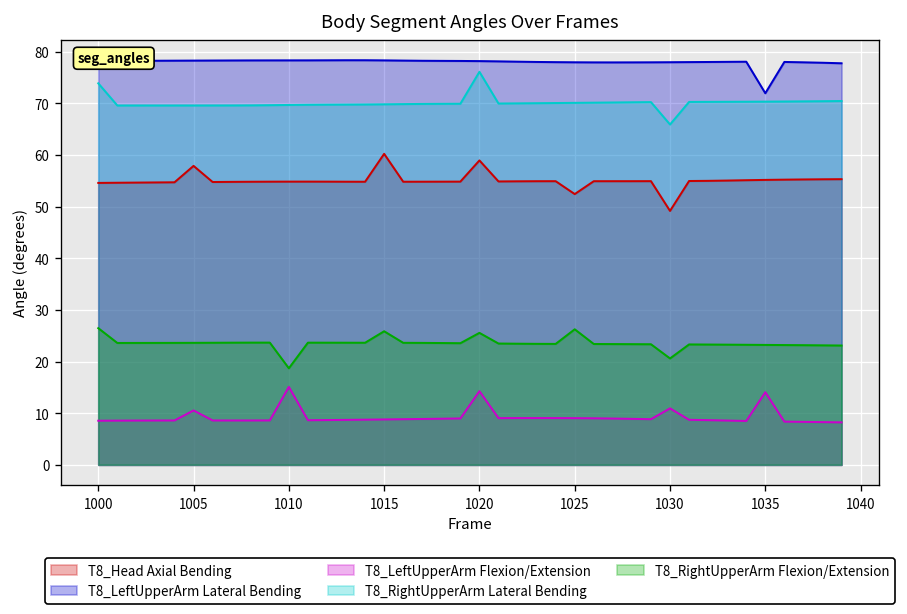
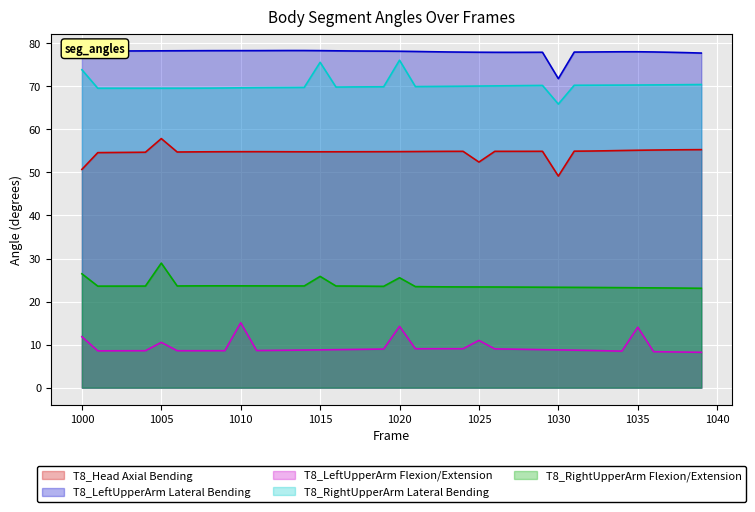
T8_Head Axial Bending, 1000: 55 -> 51
T8_LeftUpperArm Flexion/Extension, 1000: 9 -> 12
T8_RightUpperArm Flexion/Extension, 1005: 24 -> 29
T8_RightUpperArm Flexion/Extension, 1010: 19 -> 24
T8_Head Axial Bending, 1015: 60 -> 55
T8_RightUpperArm Lateral Bending, 1015: 70 -> 76
T8_Head Axial Bending, 1020: 59 -> 55
T8_LeftUpperArm Flexion/Extension, 1025: 9 -> 11
T8_RightUpperArm Flexion/Extension, 1025: 26 -> 23
T8_LeftUpperArm Lateral Bending, 1030: 78 -> 72
T8_LeftUpperArm Flexion/Extension, 1030: 11 -> 9
T8_RightUpperArm Flexion/Extension, 1030: 21 -> 23
T8_LeftUpperArm Lateral Bending, 1035: 72 -> 78
